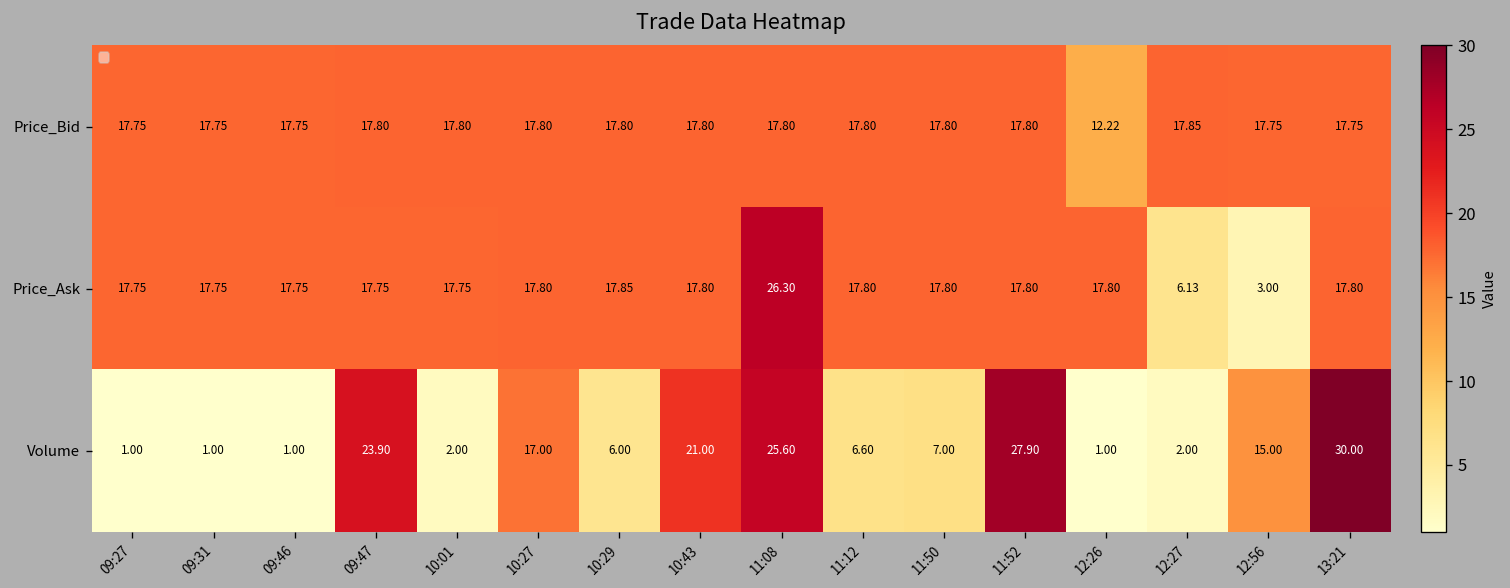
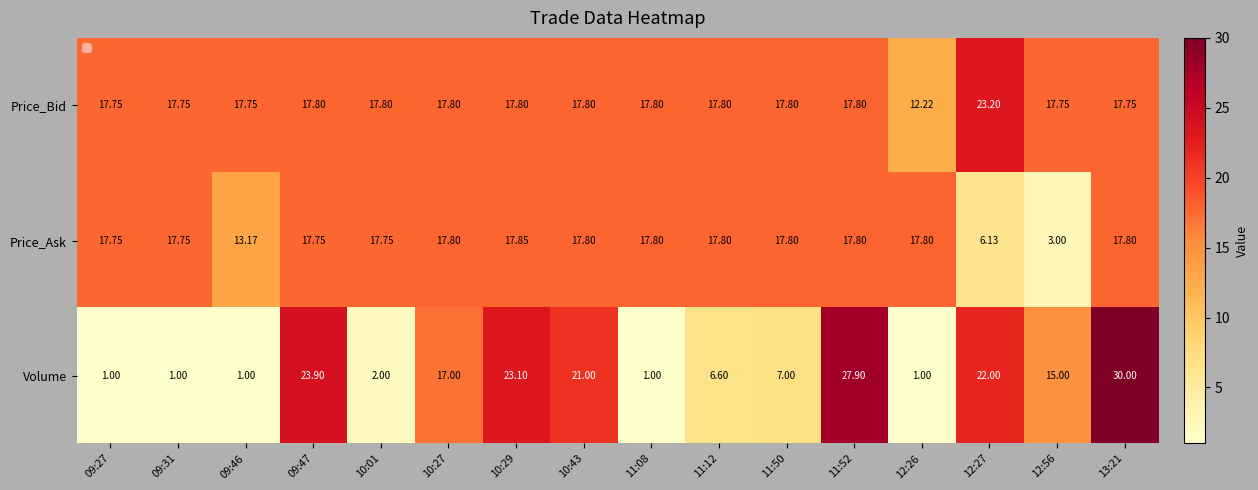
Price_Bid, 12:27: 17.85 -> 23.20
Price_Ask, 09:46: 17.75 -> 13.17
Price_Ask, 11:08: 26.30 -> 17.80
Volume, 10:29: 6.00 -> 23.10
Volume, 11:08: 25.60 -> 1.00
Volume, 12:27: 2.00 -> 22.00
